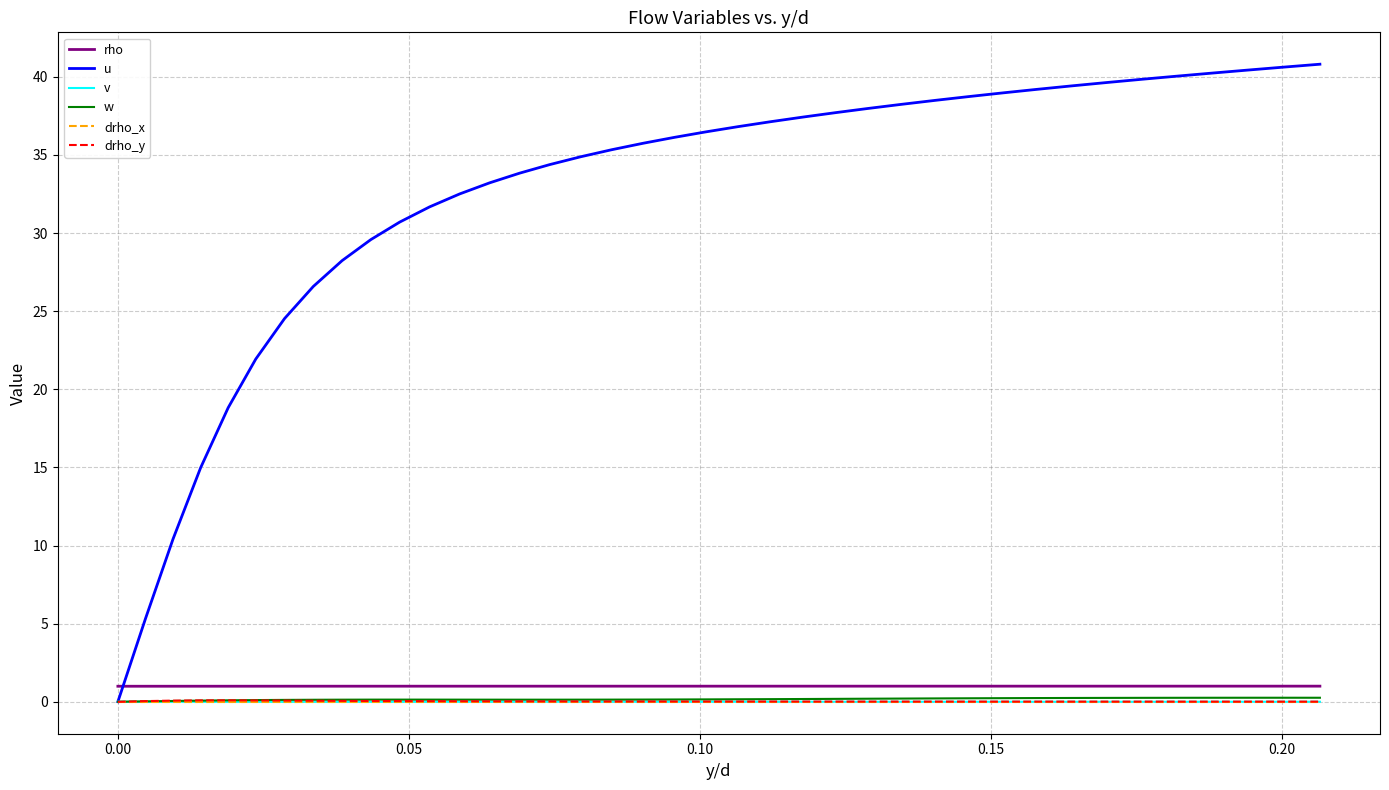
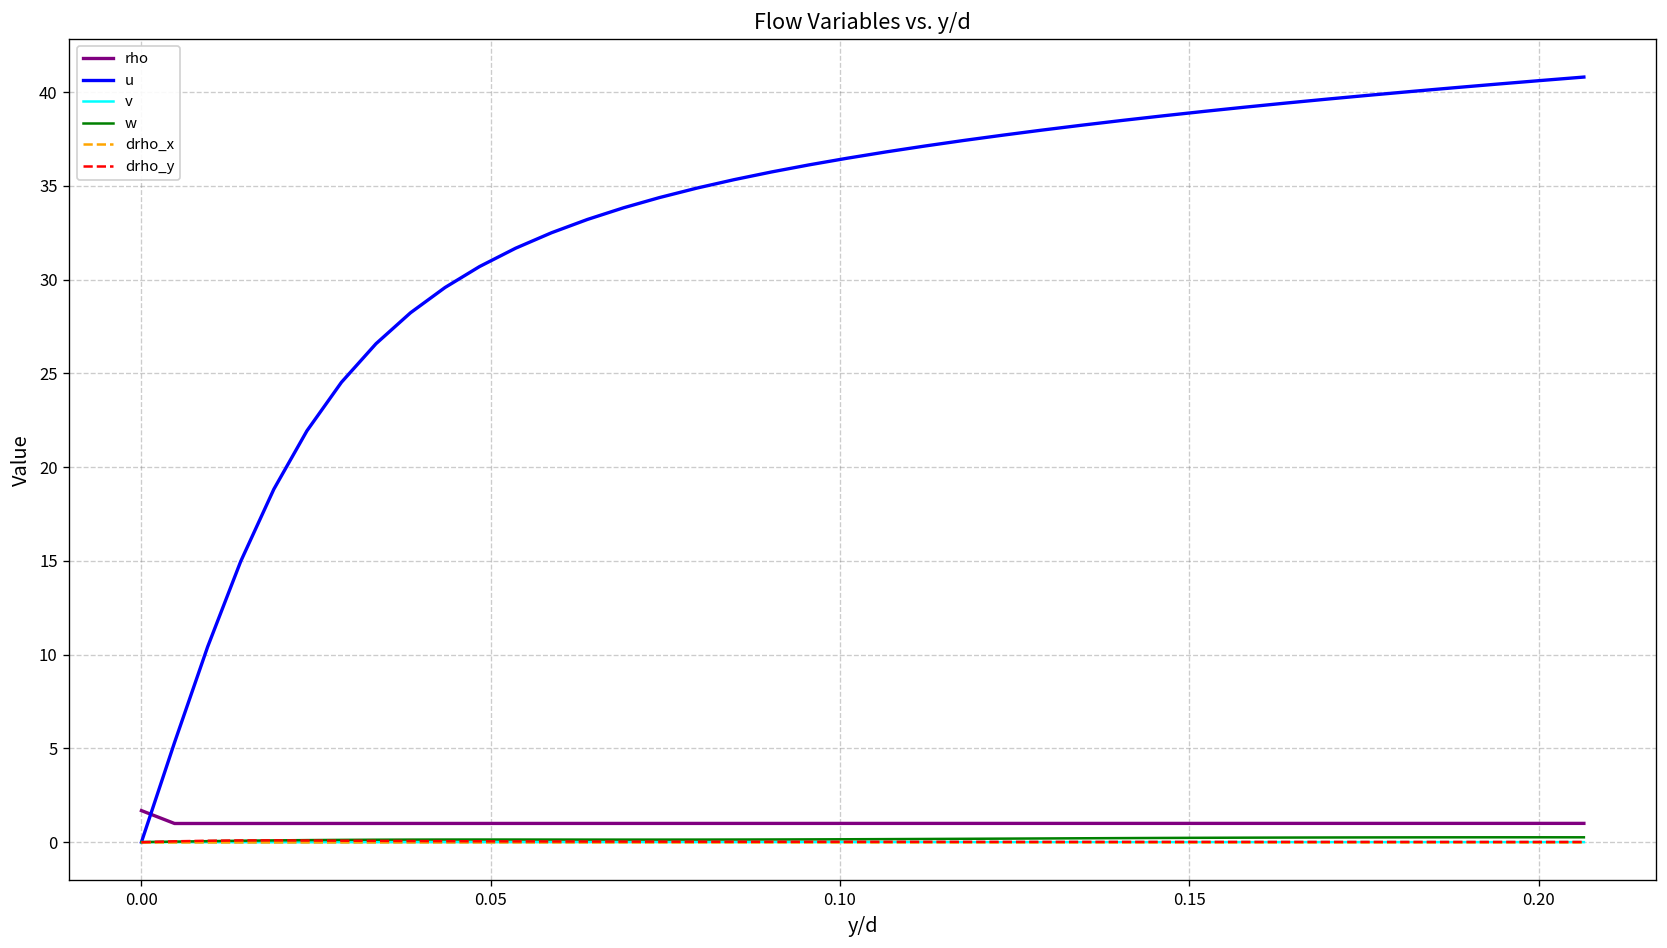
rho, 0.00: 1.0 -> 1.7
